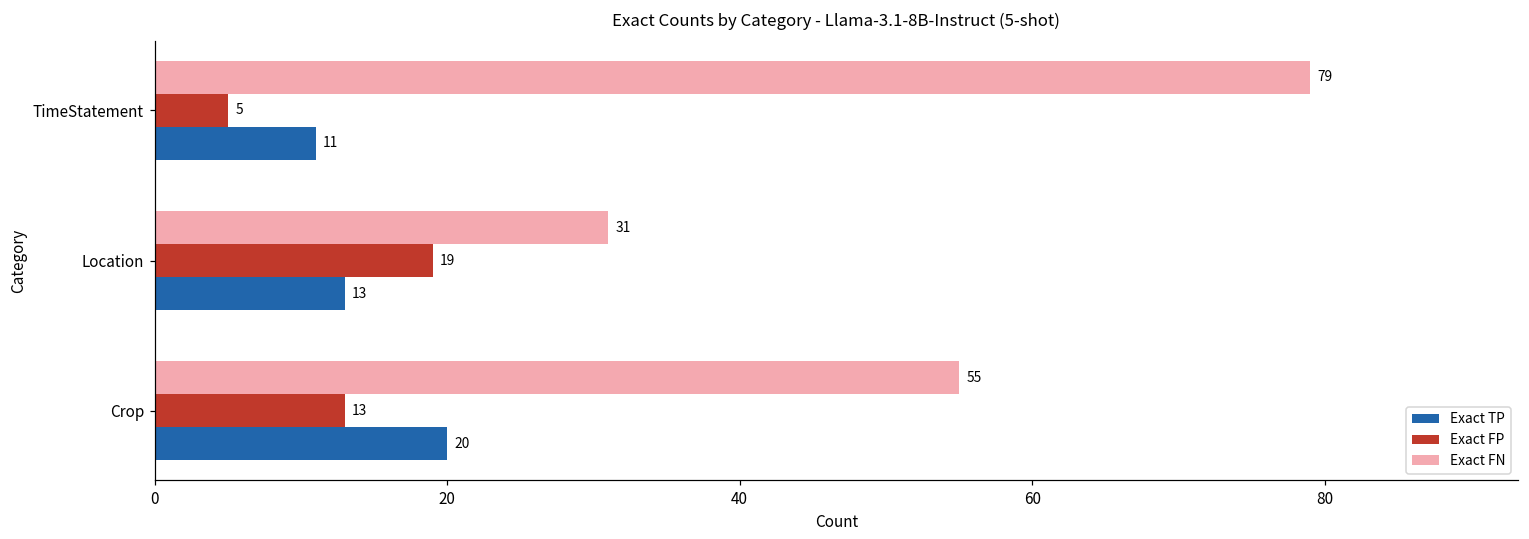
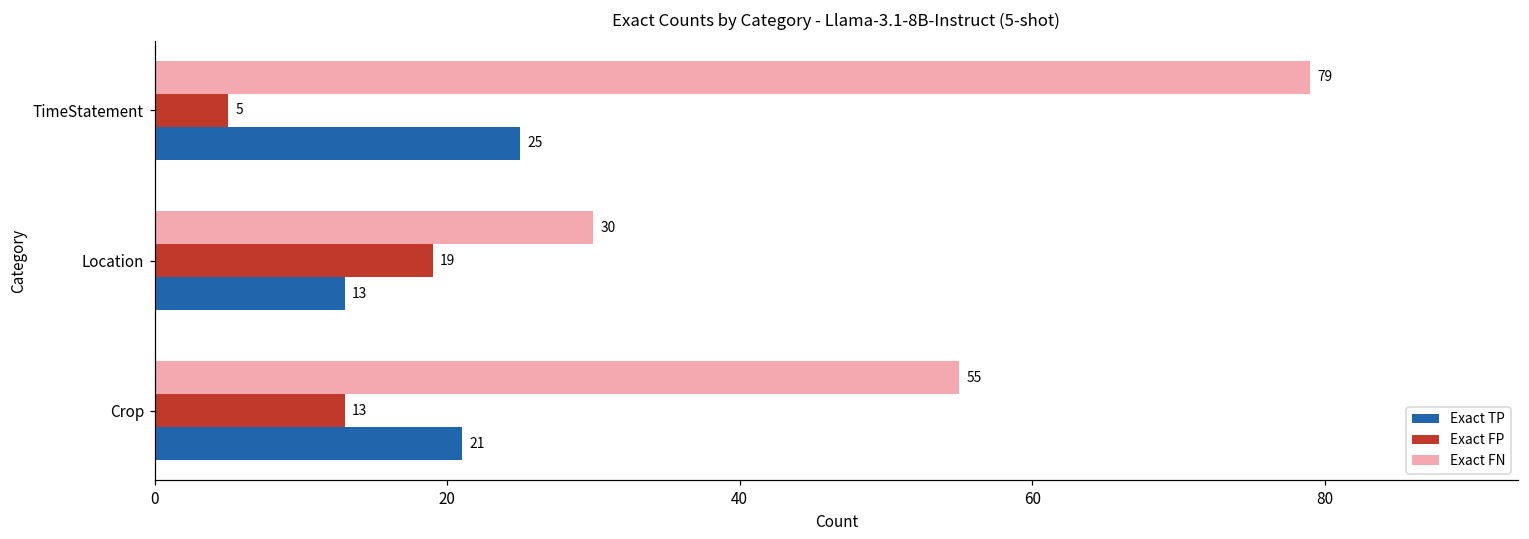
Exact TP, TimeStatement: 11 -> 25
Exact FN, Location: 31 -> 30
Exact TP, Crop: 20 -> 21
